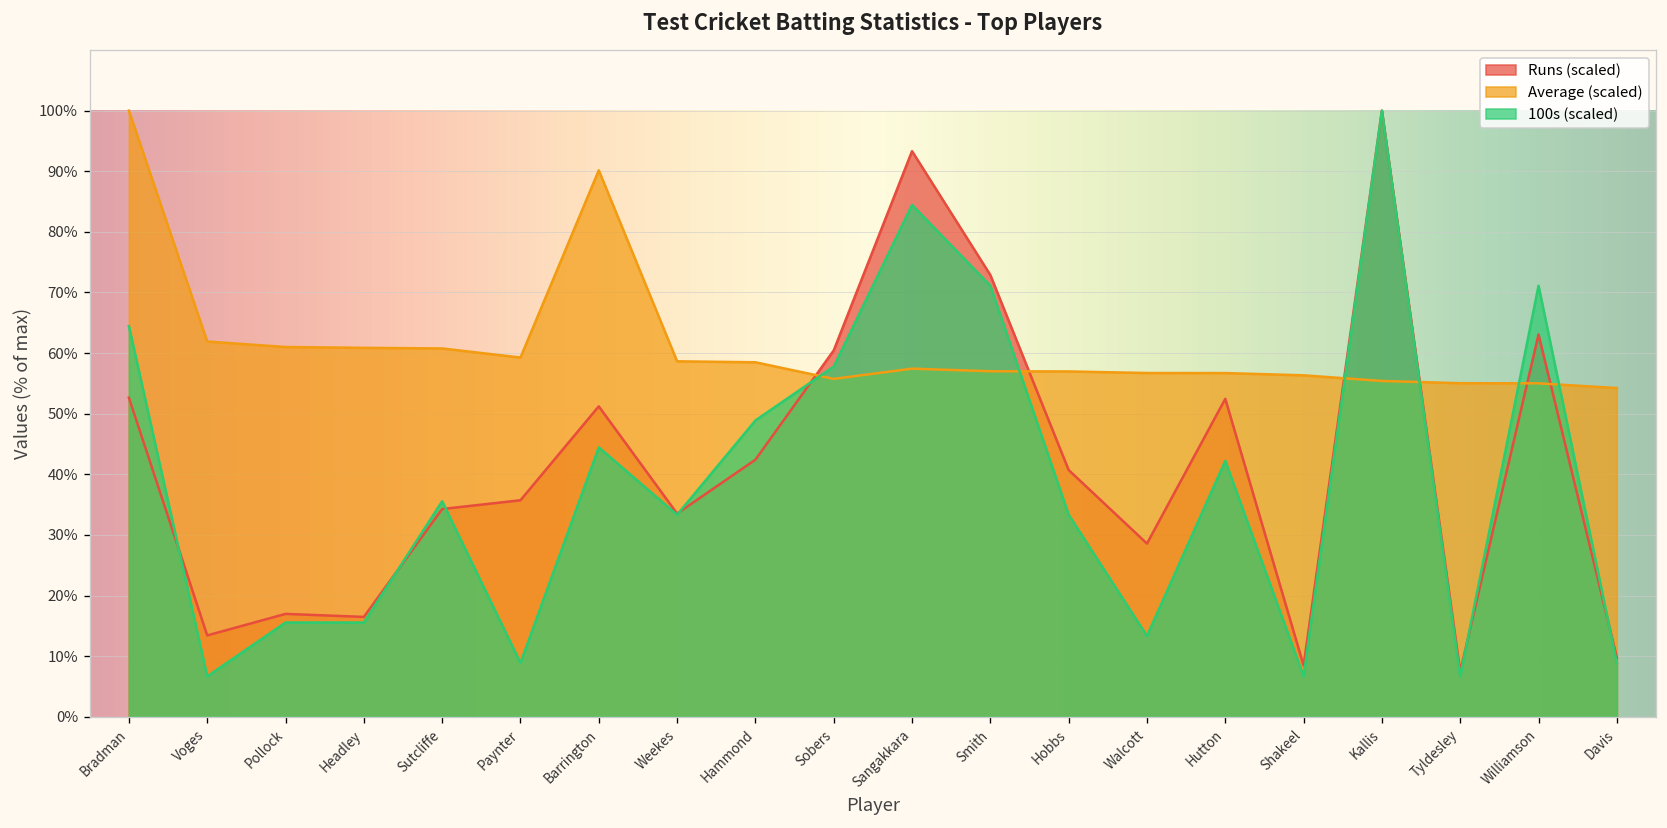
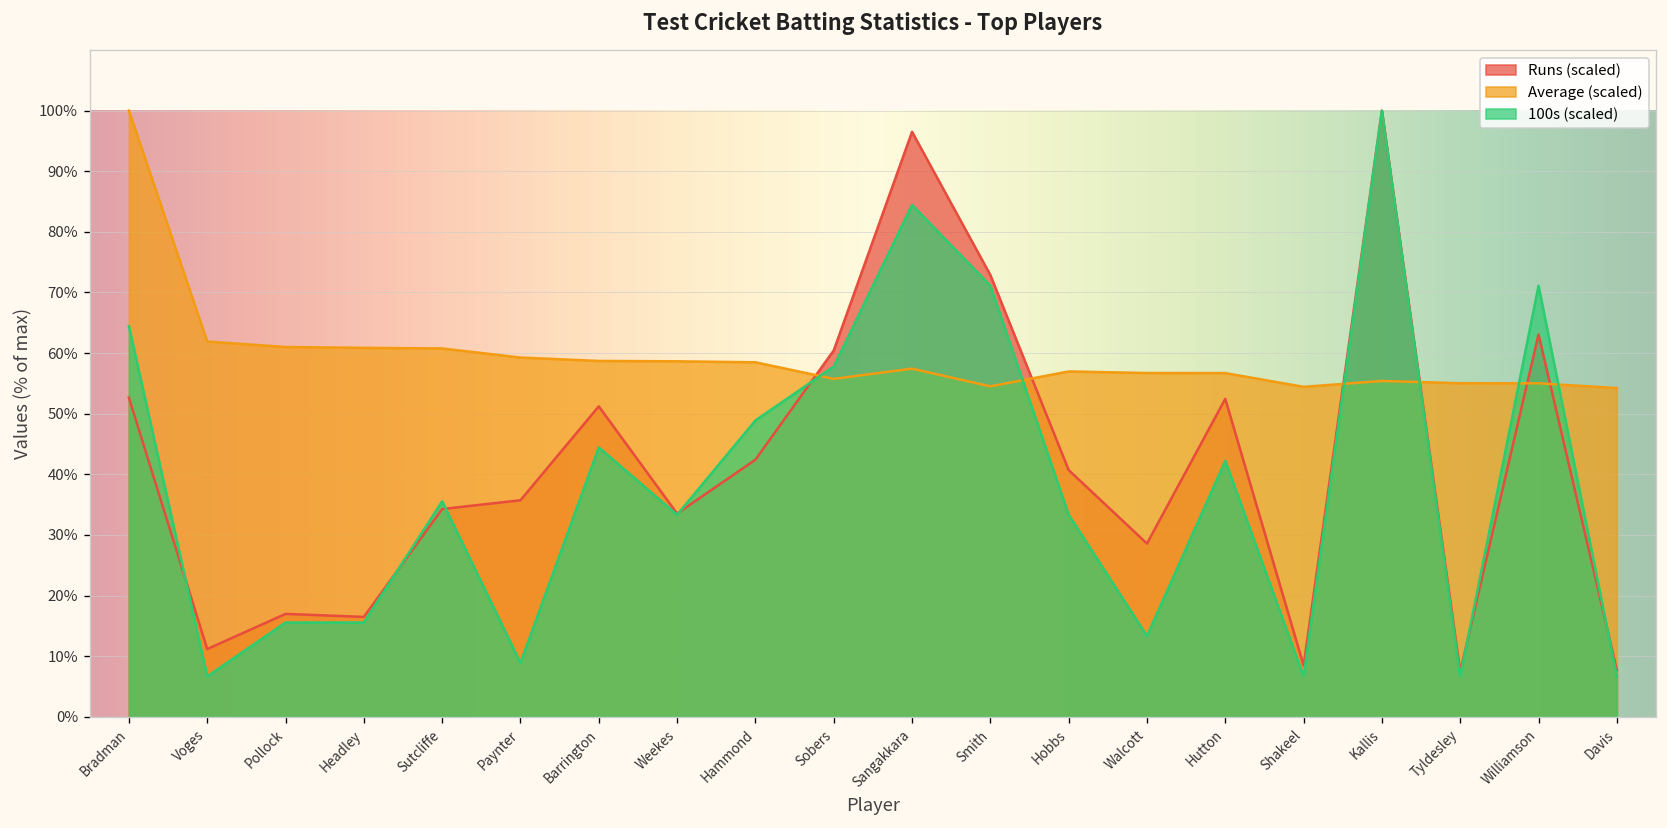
Runs (scaled), Voges: 13% -> 11%
Average (scaled), Barrington: 90% -> 59%
Runs (scaled), Sangakkara: 93% -> 97%
Average (scaled), Smith: 57% -> 55%
Average (scaled), Shakeel: 56% -> 54%
Runs (scaled), Davis: 10% -> 8%
100s (scaled), Davis: 9% -> 7%
